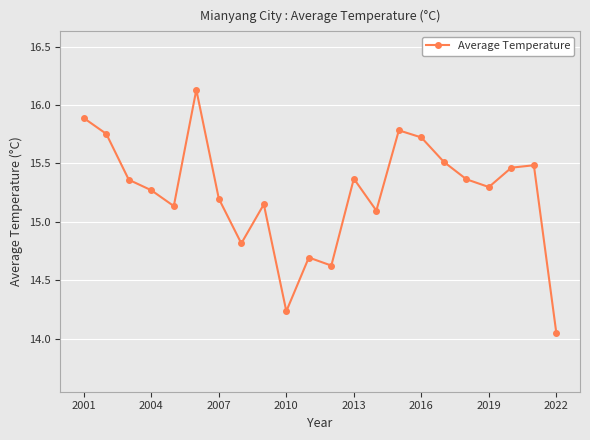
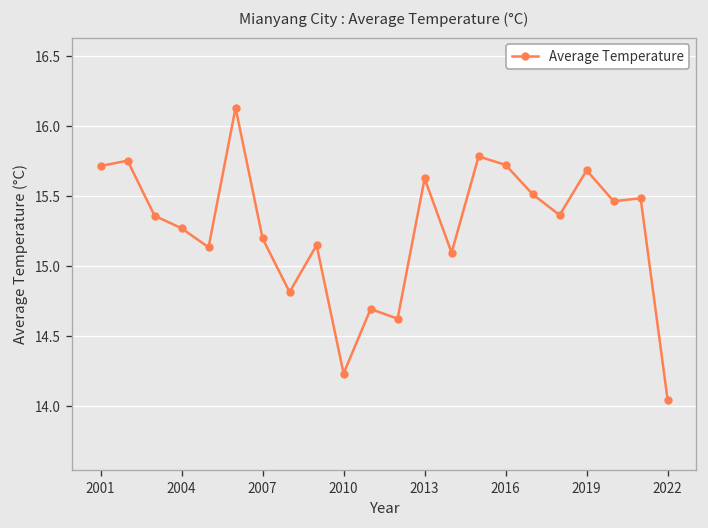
2001: 15.89 -> 15.72
2013: 15.37 -> 15.63
2019: 15.30 -> 15.68
